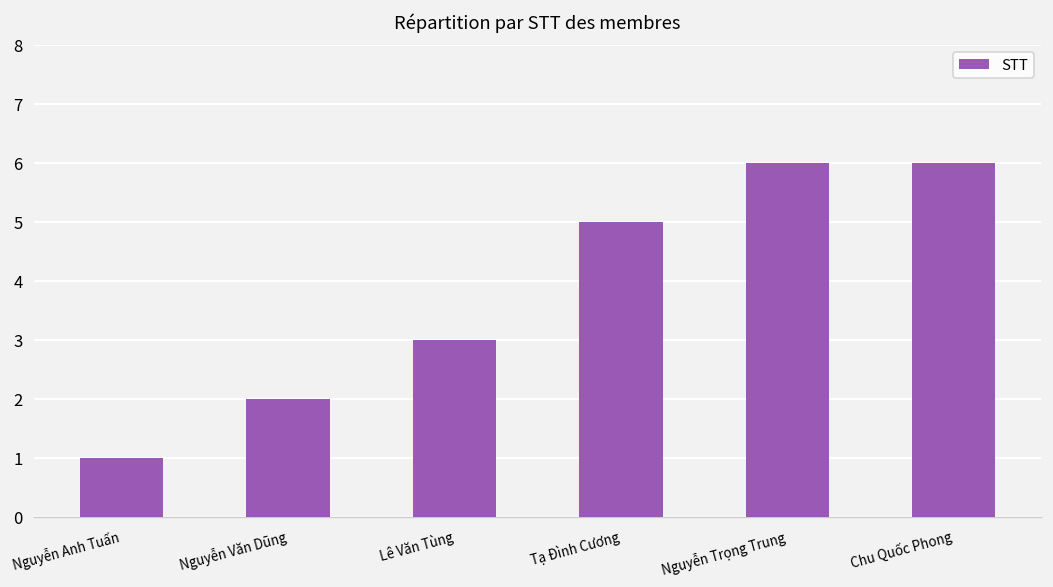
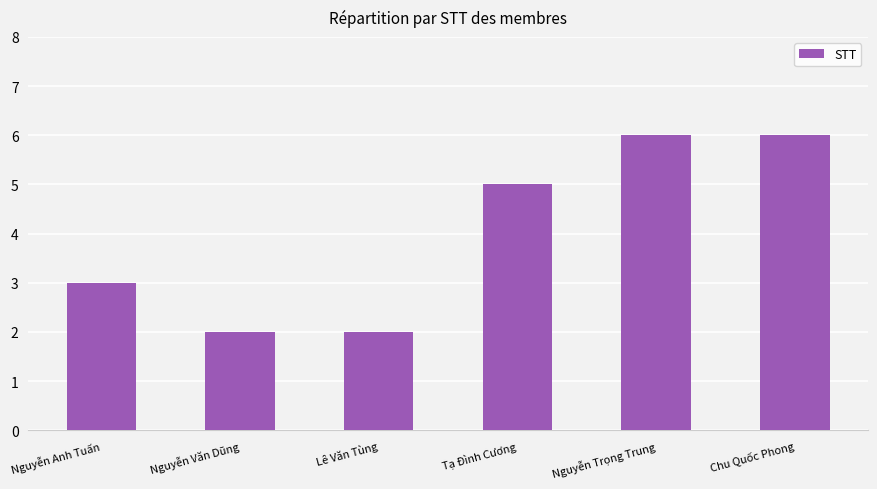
Nguyễn Anh Tuấn: 1 -> 3
Lê Văn Tùng: 3 -> 2
